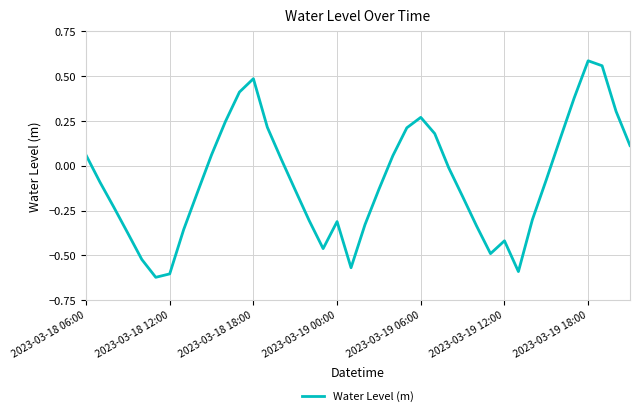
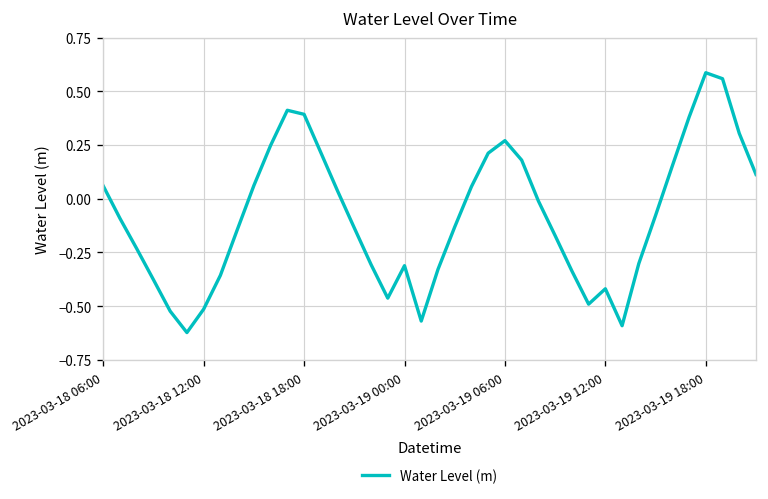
2023-03-18 12:00: -0.60 -> -0.51
2023-03-18 18:00: 0.49 -> 0.39
